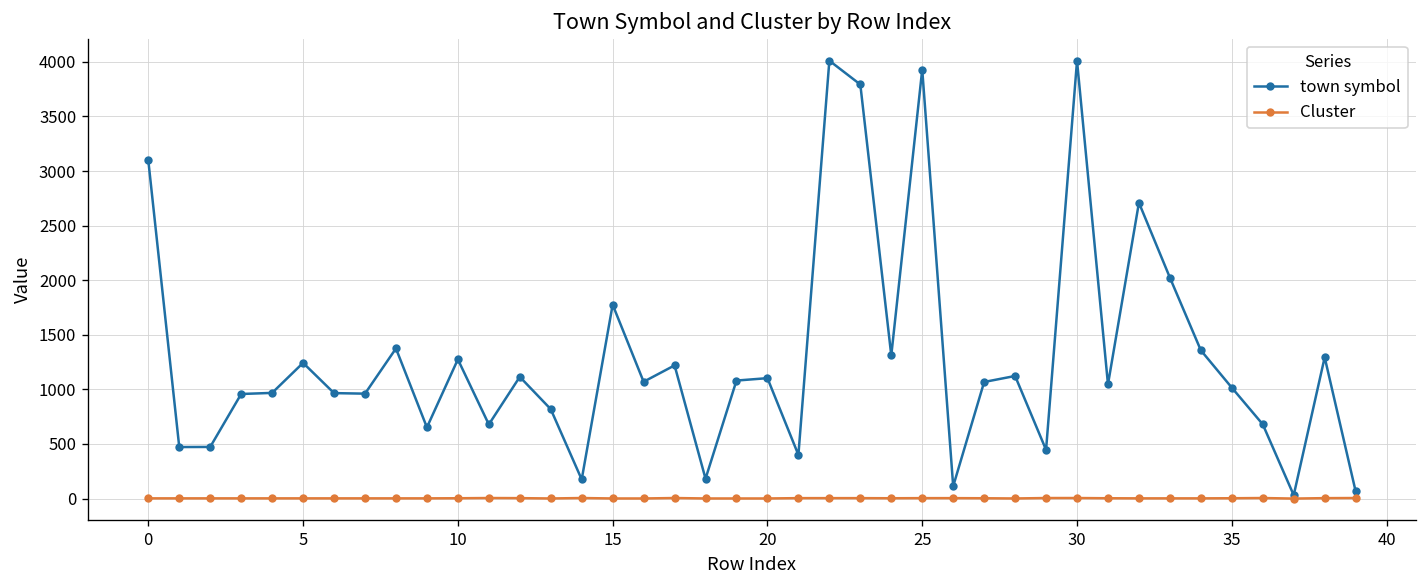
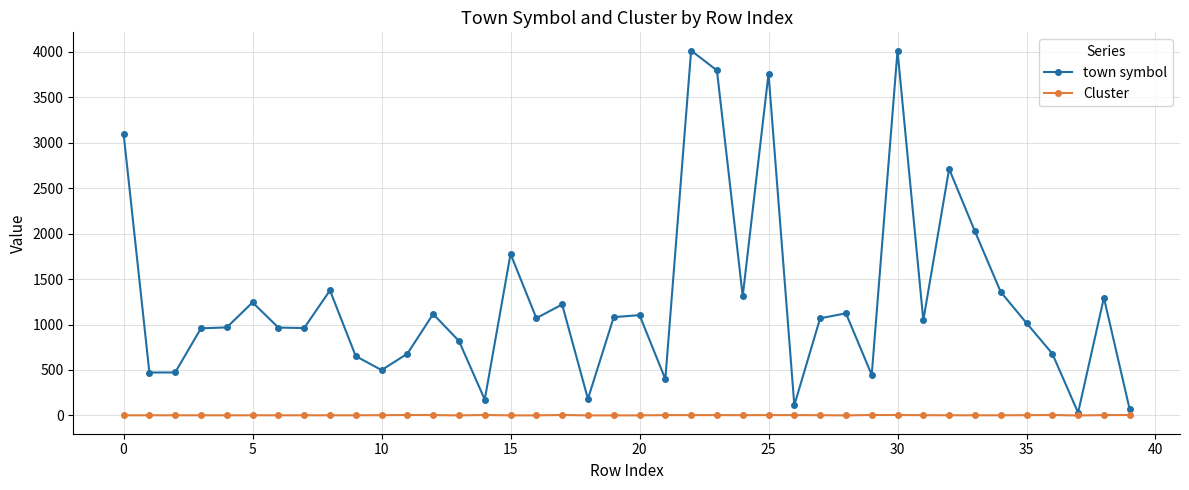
town symbol, 10: 1300 -> 500
town symbol, 25: 3900 -> 3800
